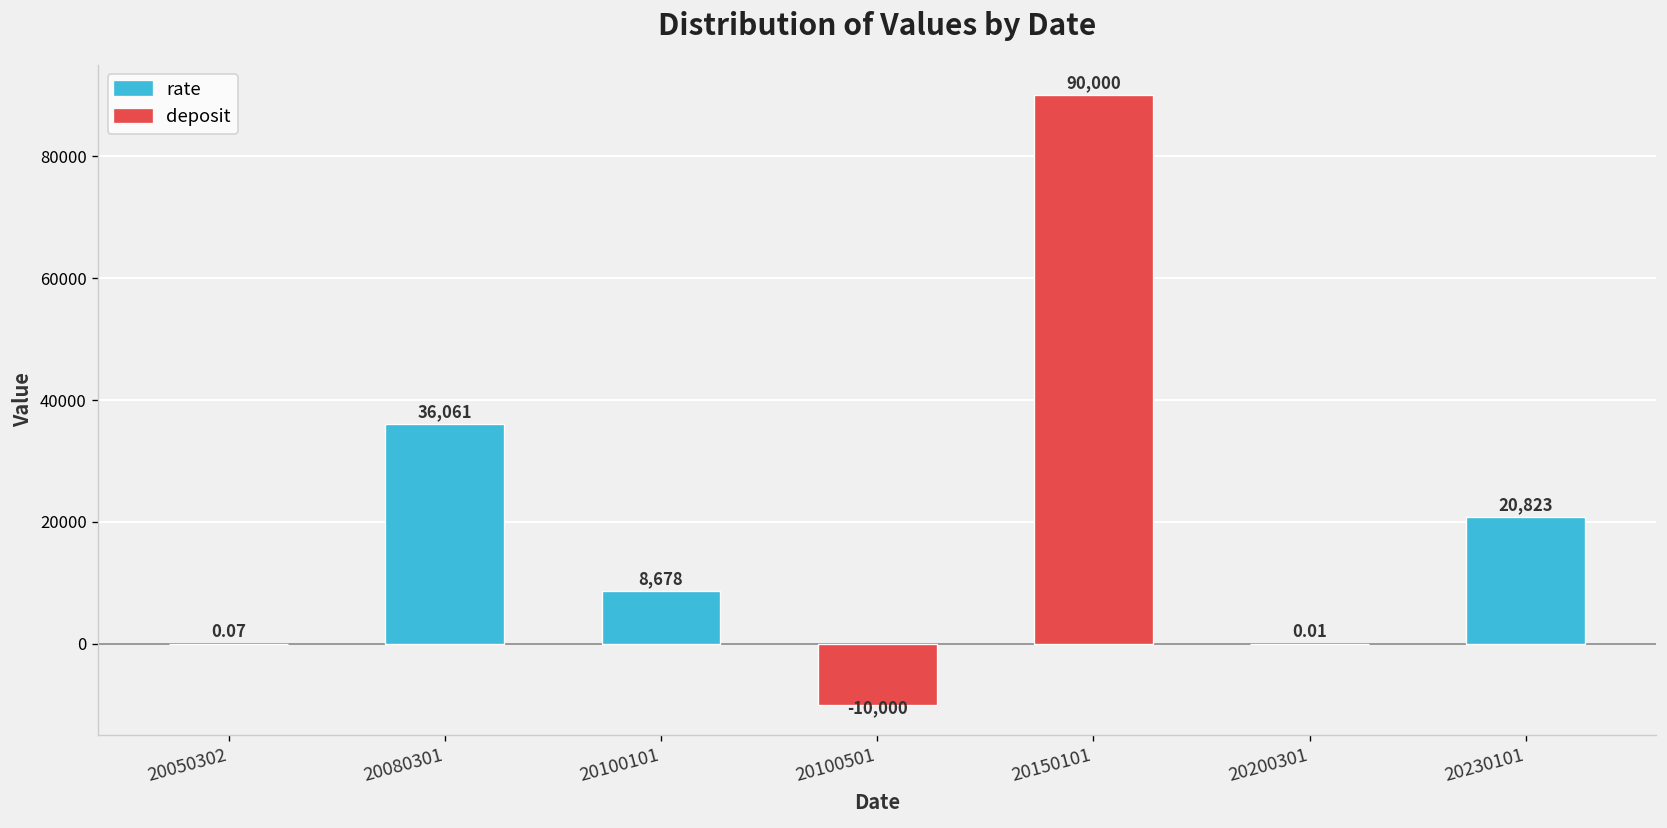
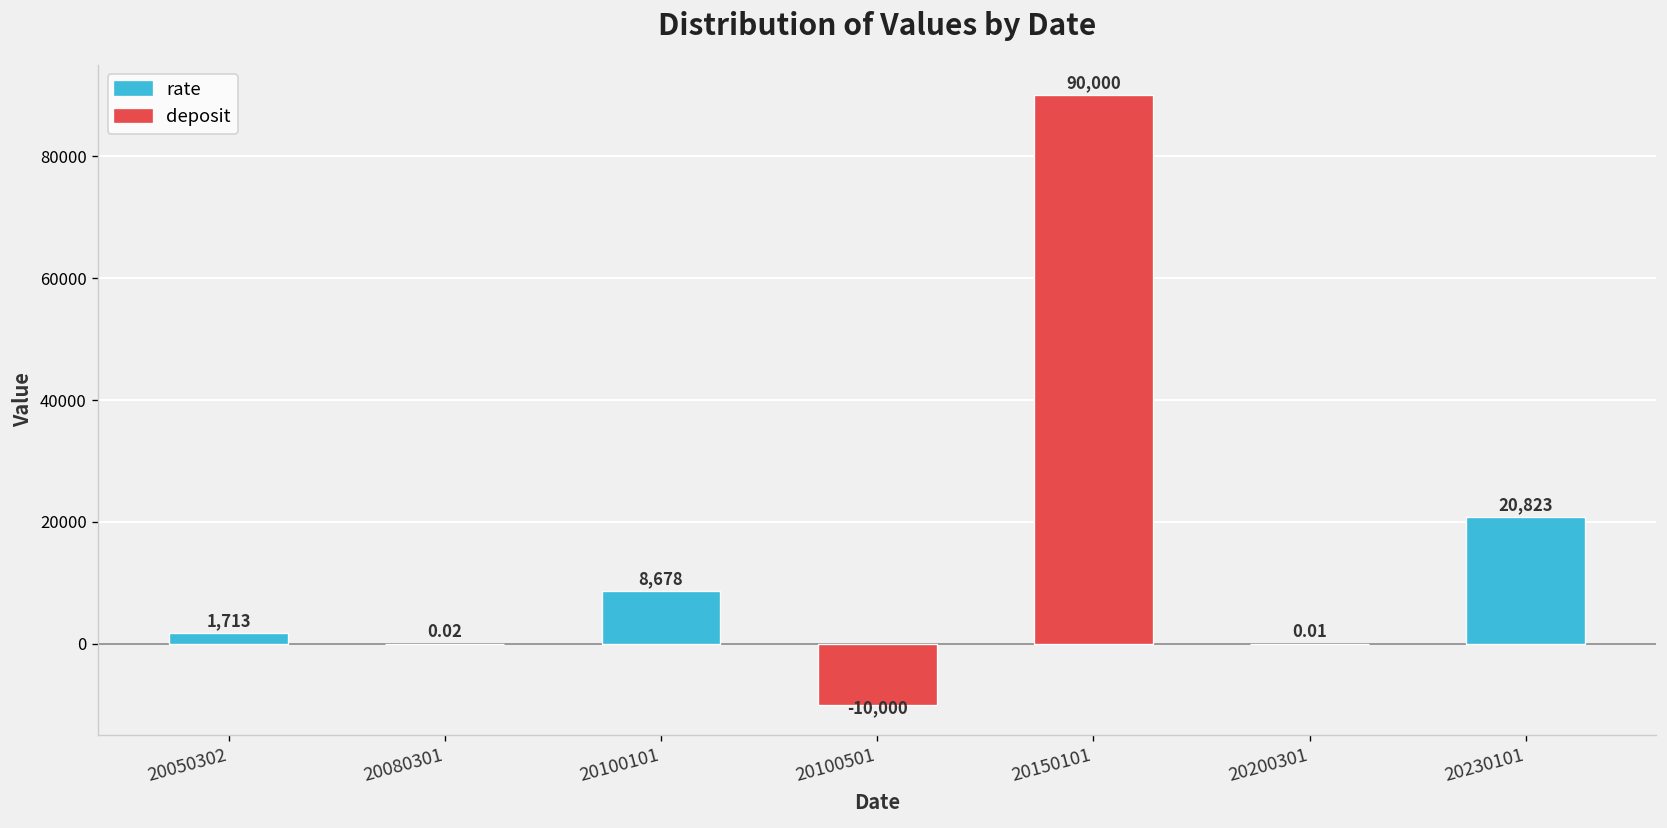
20050302: 0.07 -> 1,713
20080301: 36,061 -> 0.02
